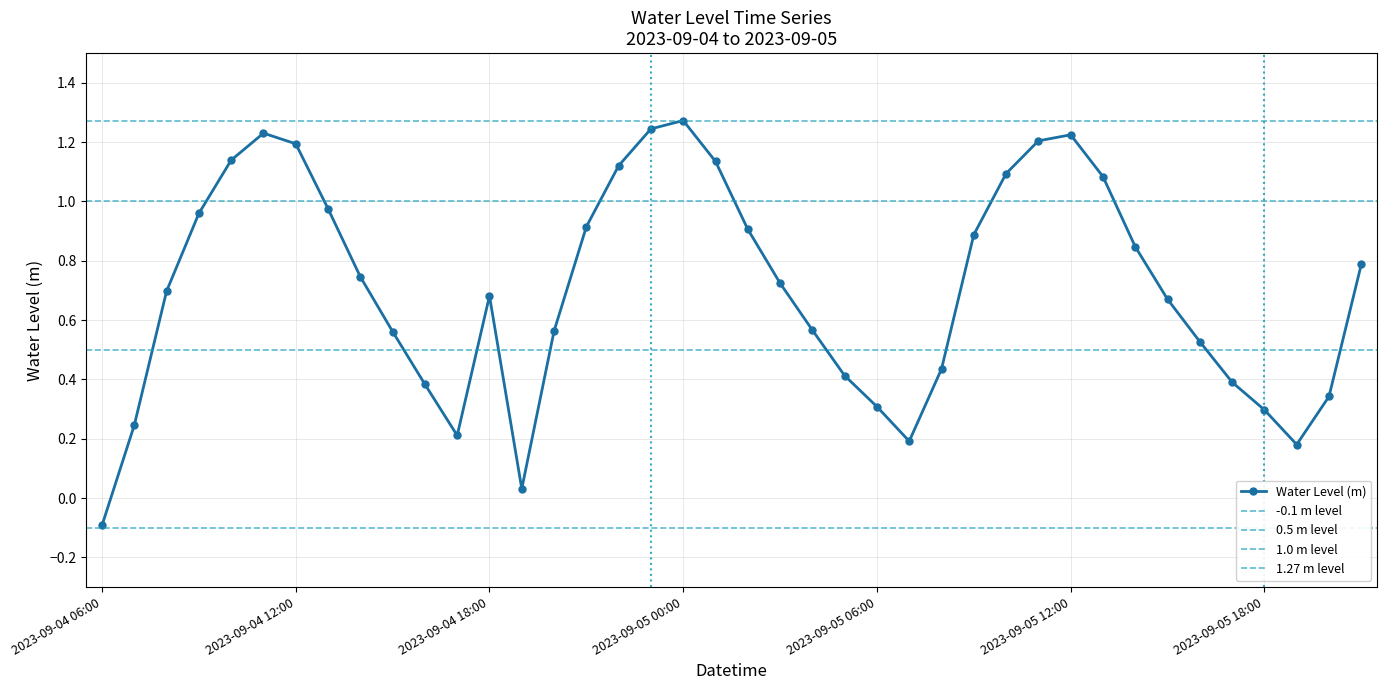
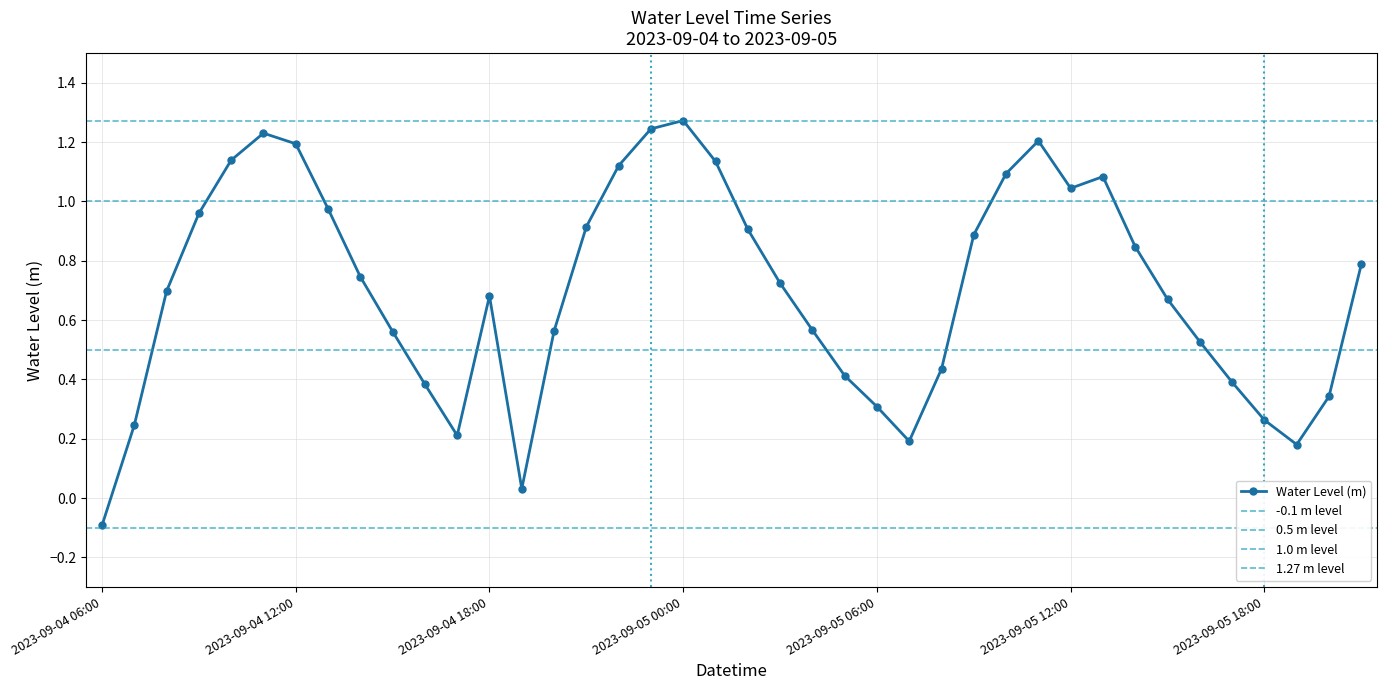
2023-09-05 12:00: 1.22 -> 1.04
2023-09-05 18:00: 0.30 -> 0.26
